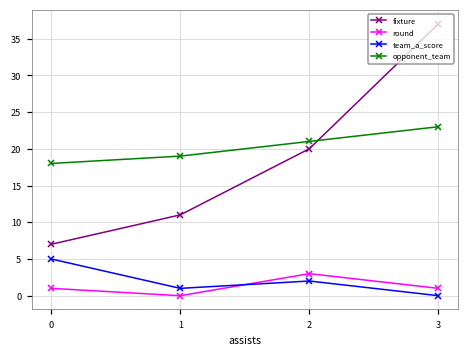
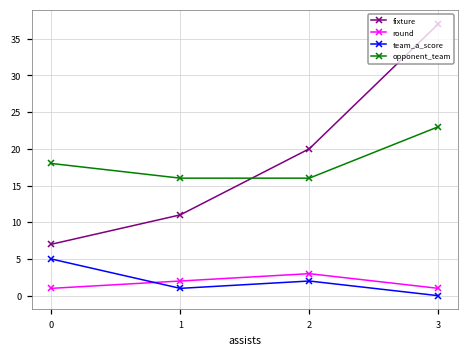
round, 1: 0 -> 2
opponent_team, 1: 19 -> 16
opponent_team, 2: 21 -> 16
